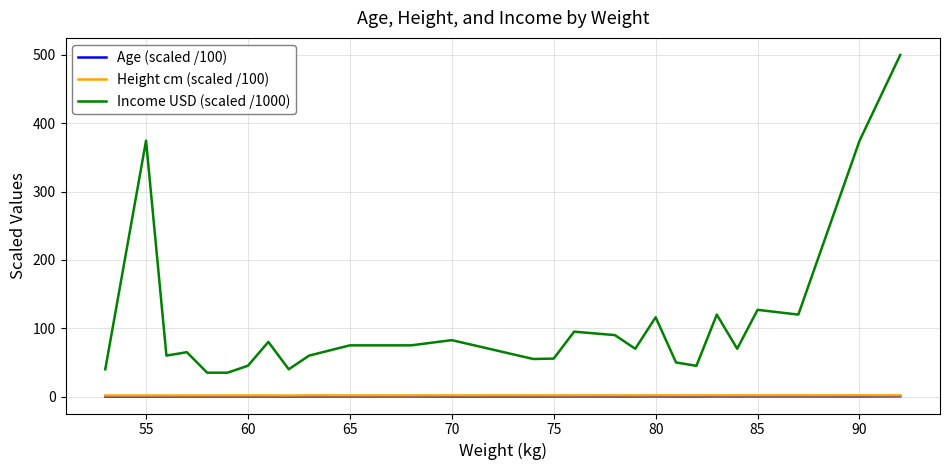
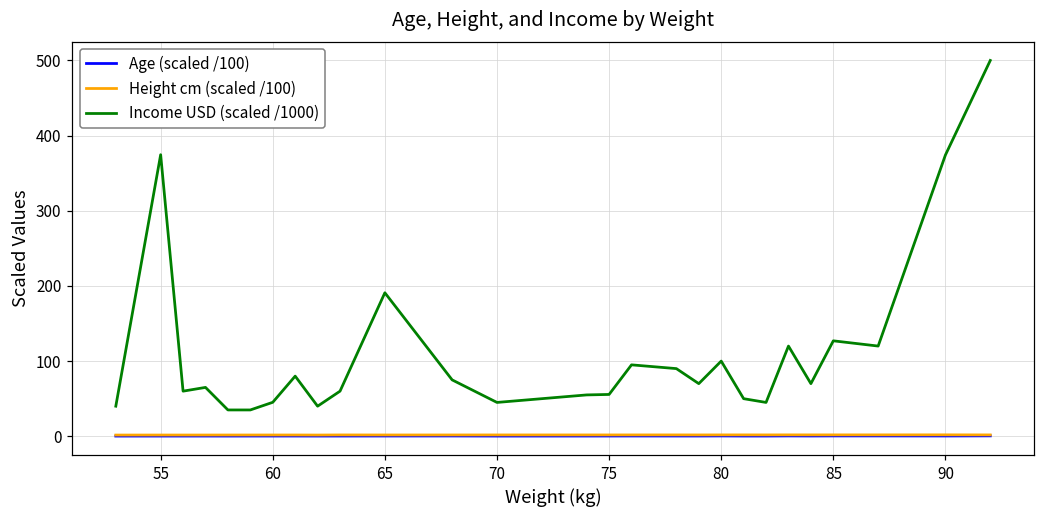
Income USD (scaled /1000), 65: 80 -> 190
Income USD (scaled /1000), 70: 80 -> 50
Income USD (scaled /1000), 80: 120 -> 100
